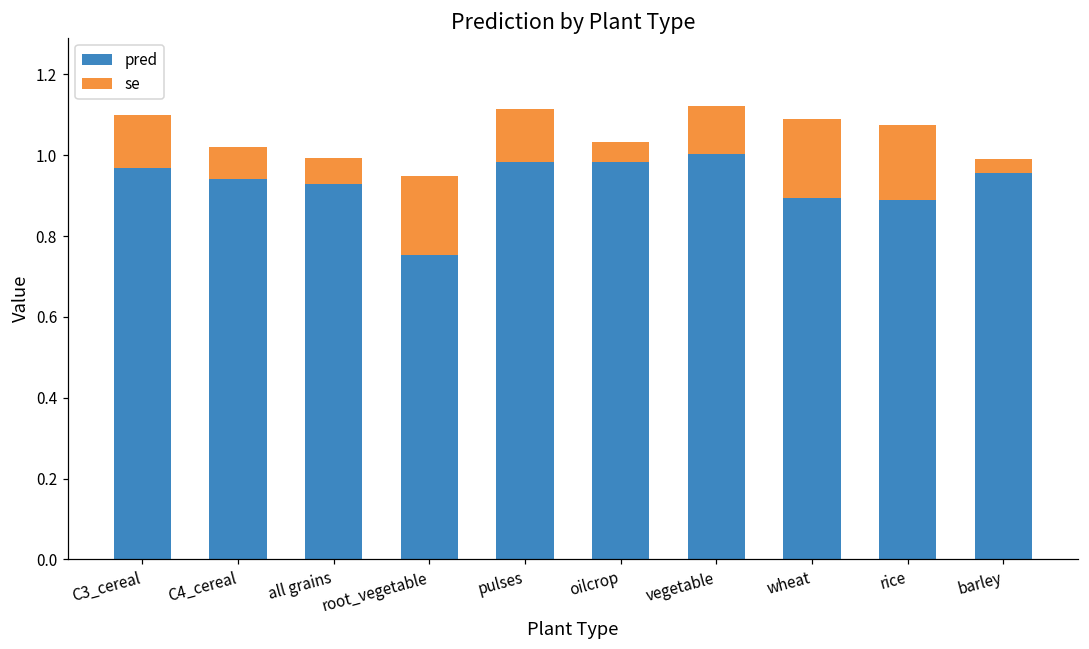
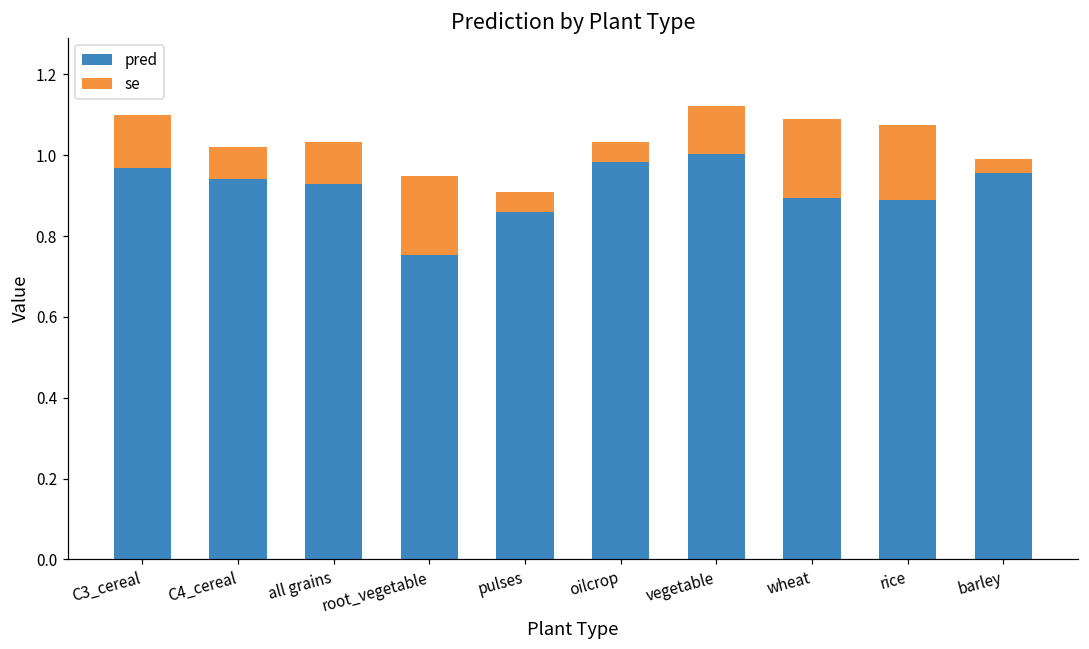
se, all grains: 0.06 -> 0.10
pred, pulses: 0.98 -> 0.86
se, pulses: 0.13 -> 0.05
